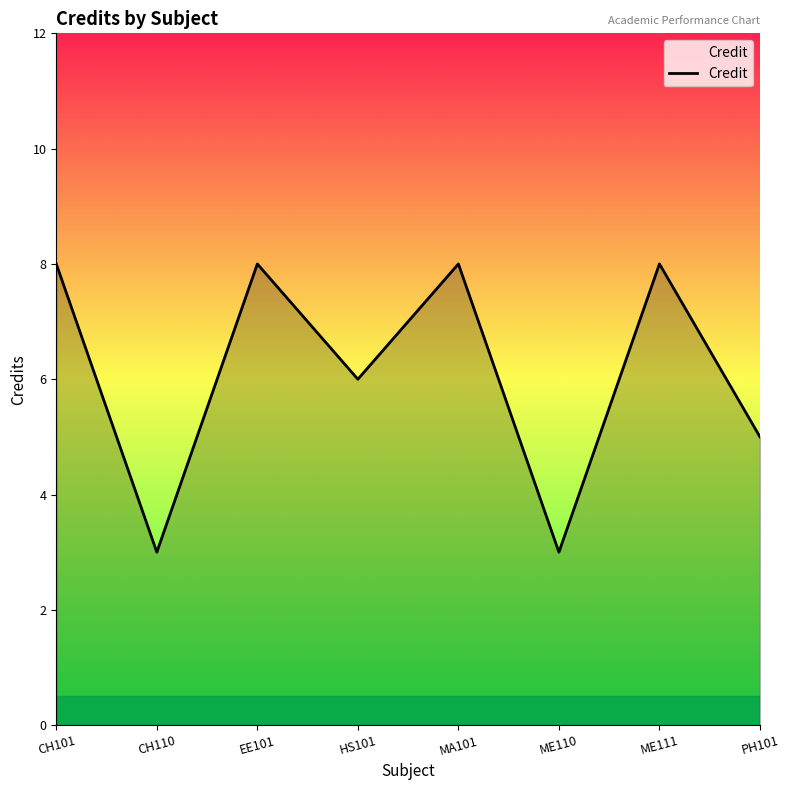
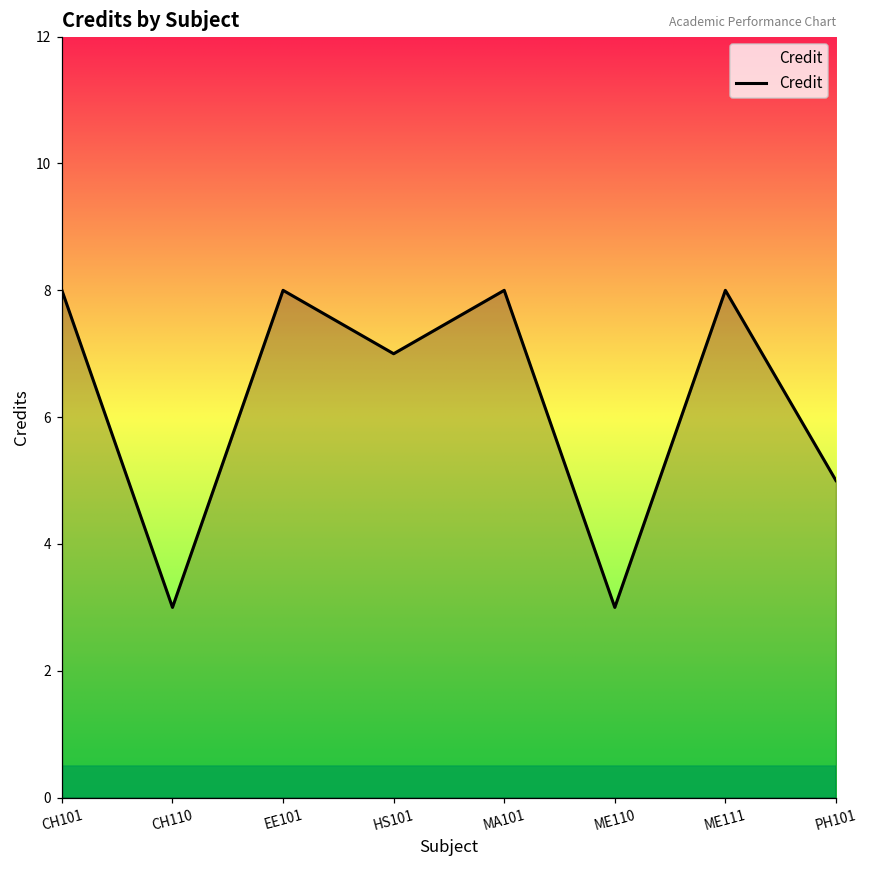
HS101: 6 -> 7
